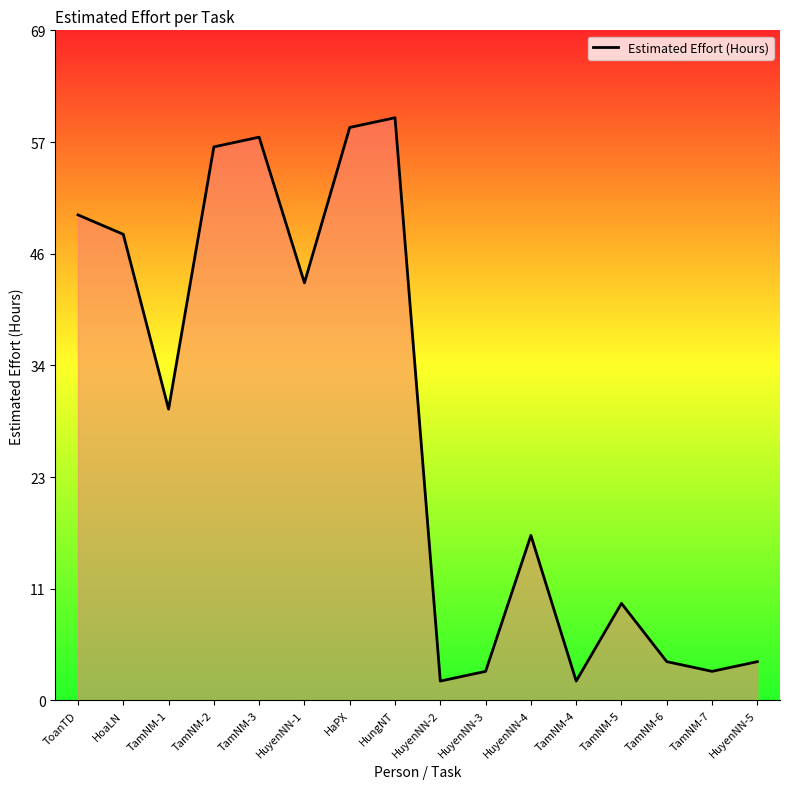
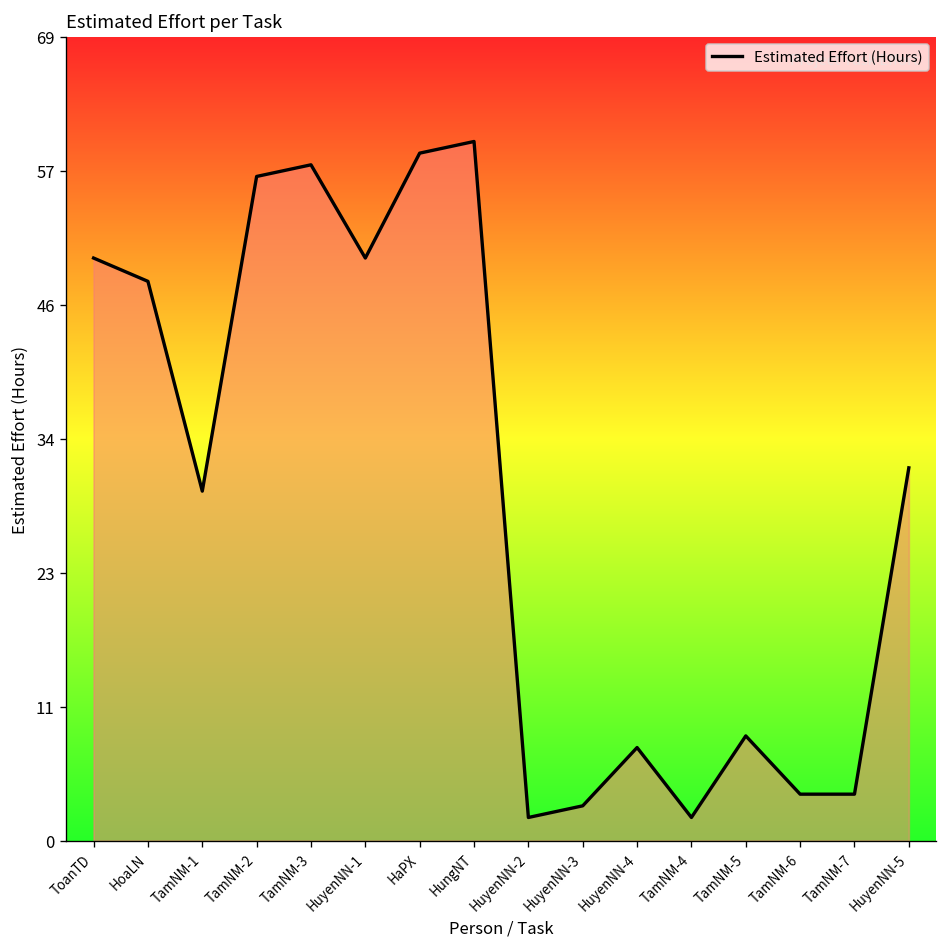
HuyenNN-1: 43 -> 50
HuyenNN-4: 17 -> 8
TamNM-5: 10 -> 9
TamNM-7: 3 -> 4
HuyenNN-5: 4 -> 32
